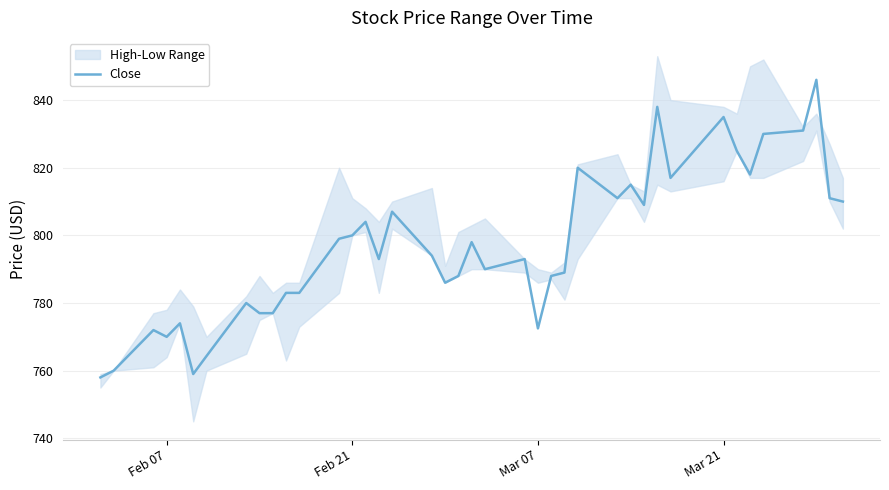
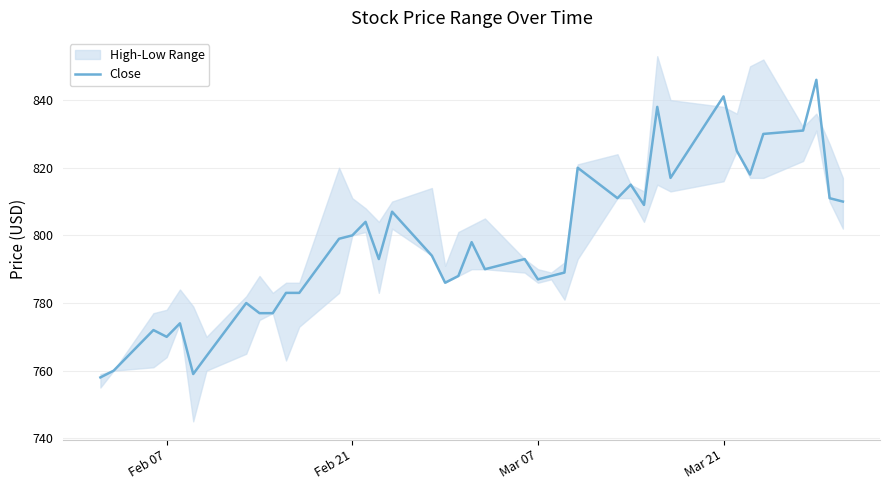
Close, Mar 07: 773 -> 787
Close, Mar 21: 835 -> 841
